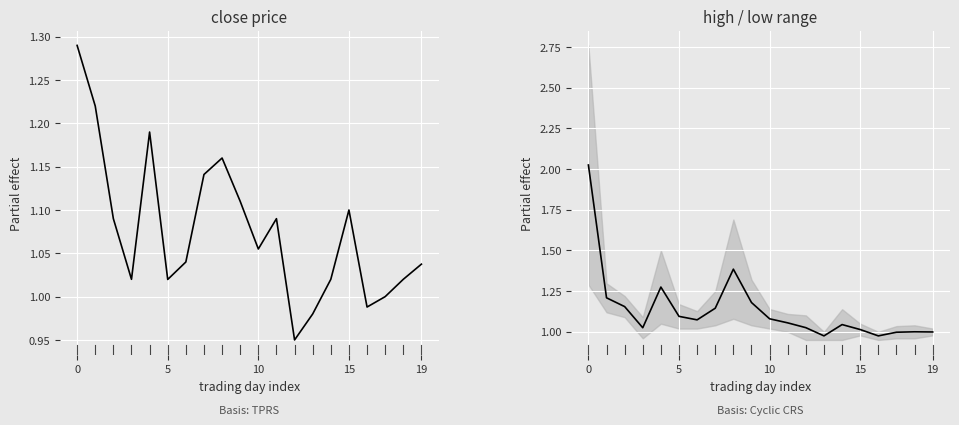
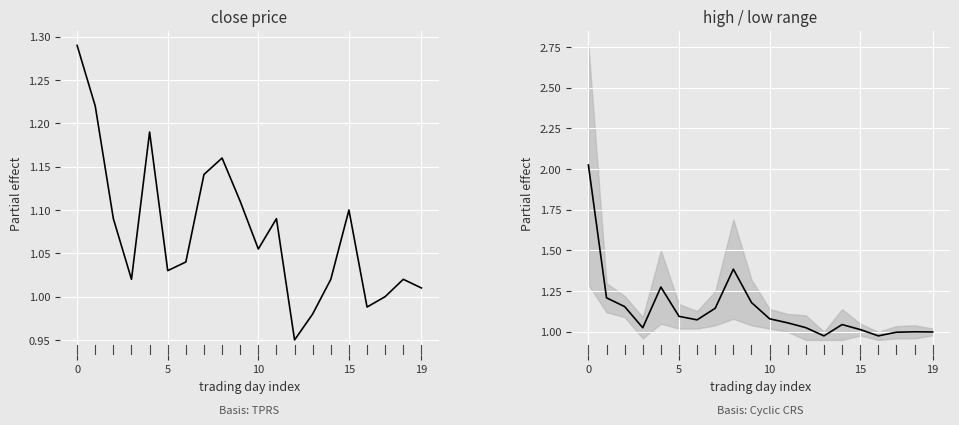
close price, 5: 1.02 -> 1.03
close price, 19: 1.04 -> 1.01
